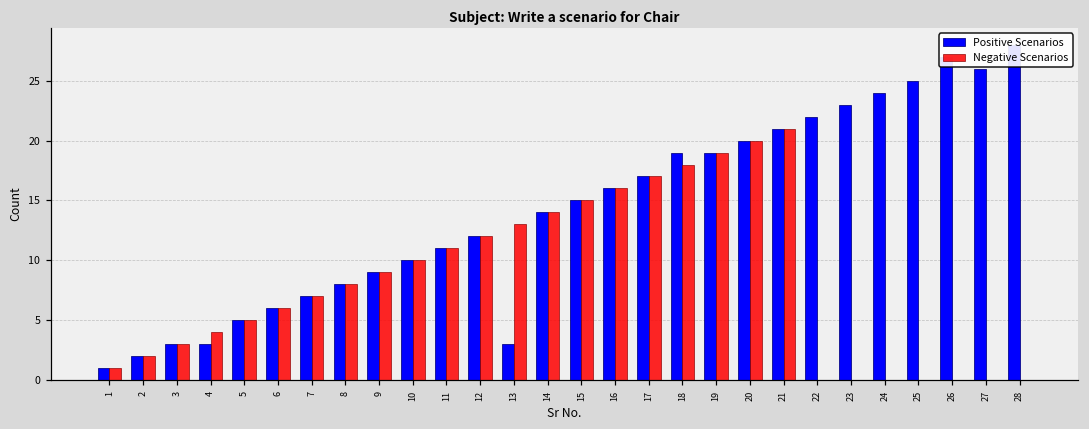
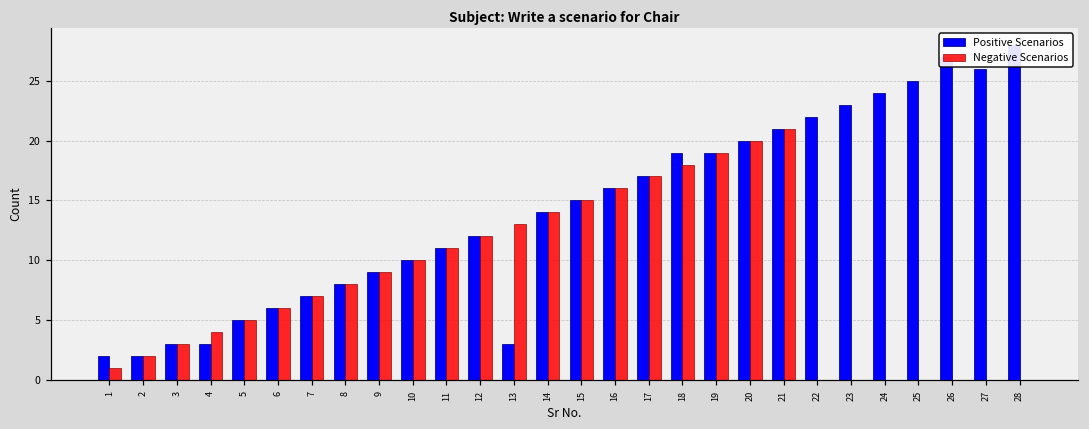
Positive Scenarios, 1: 1 -> 2
